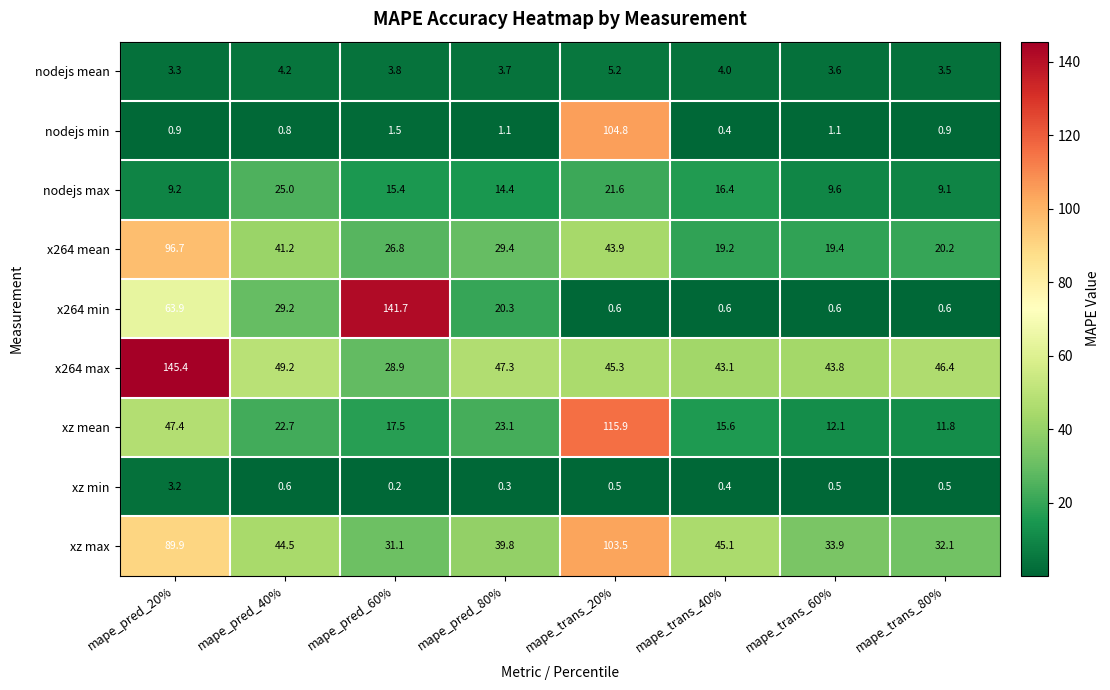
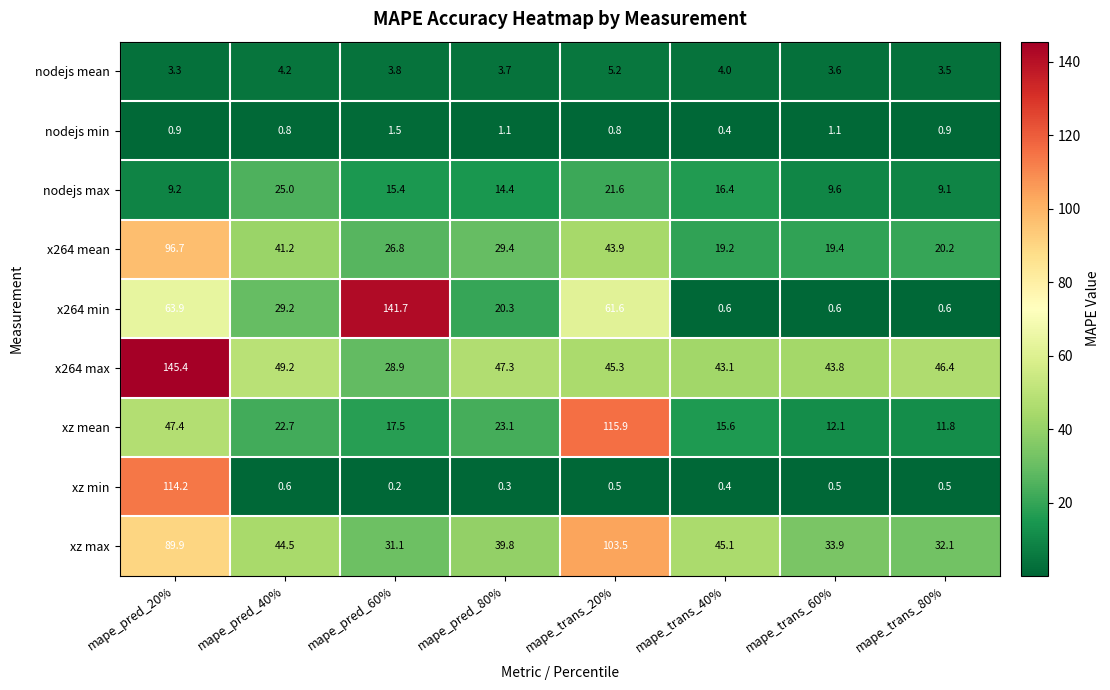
nodejs min, mape_trans_20%: 104.8 -> 0.8
x264 min, mape_trans_20%: 0.6 -> 61.6
xz min, mape_pred_20%: 3.2 -> 114.2
